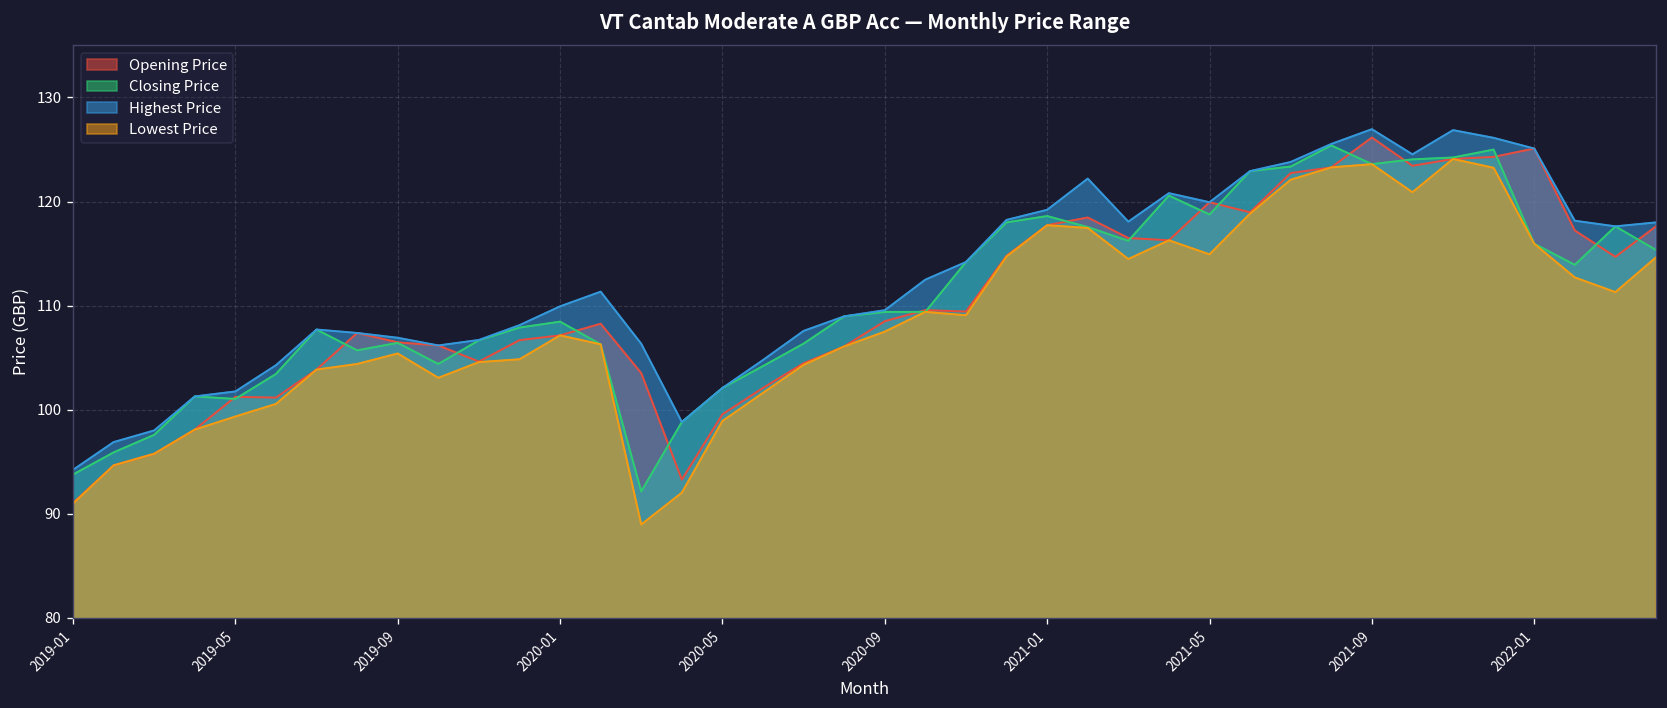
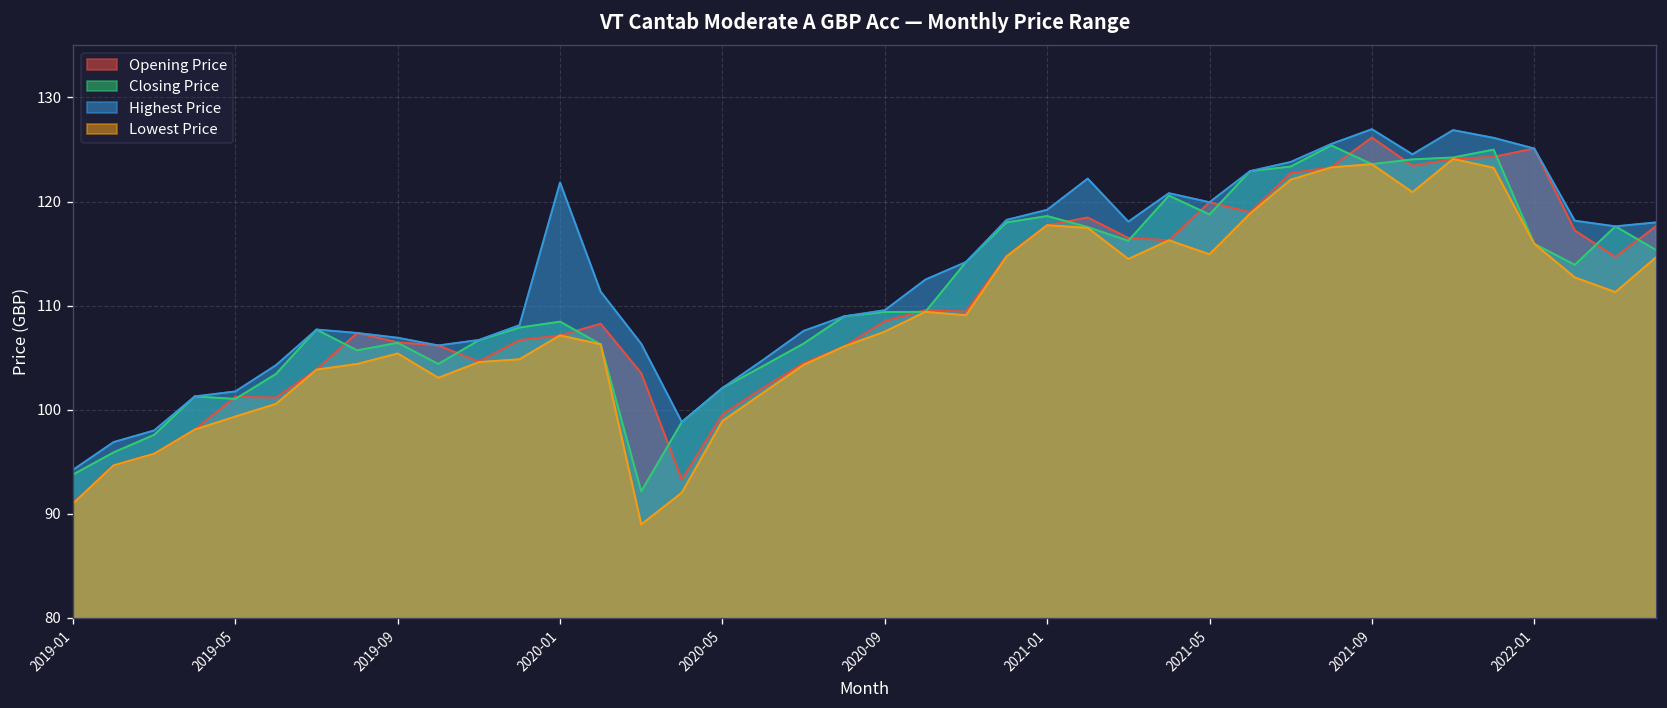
Highest Price, 2020-01: 110 -> 122
